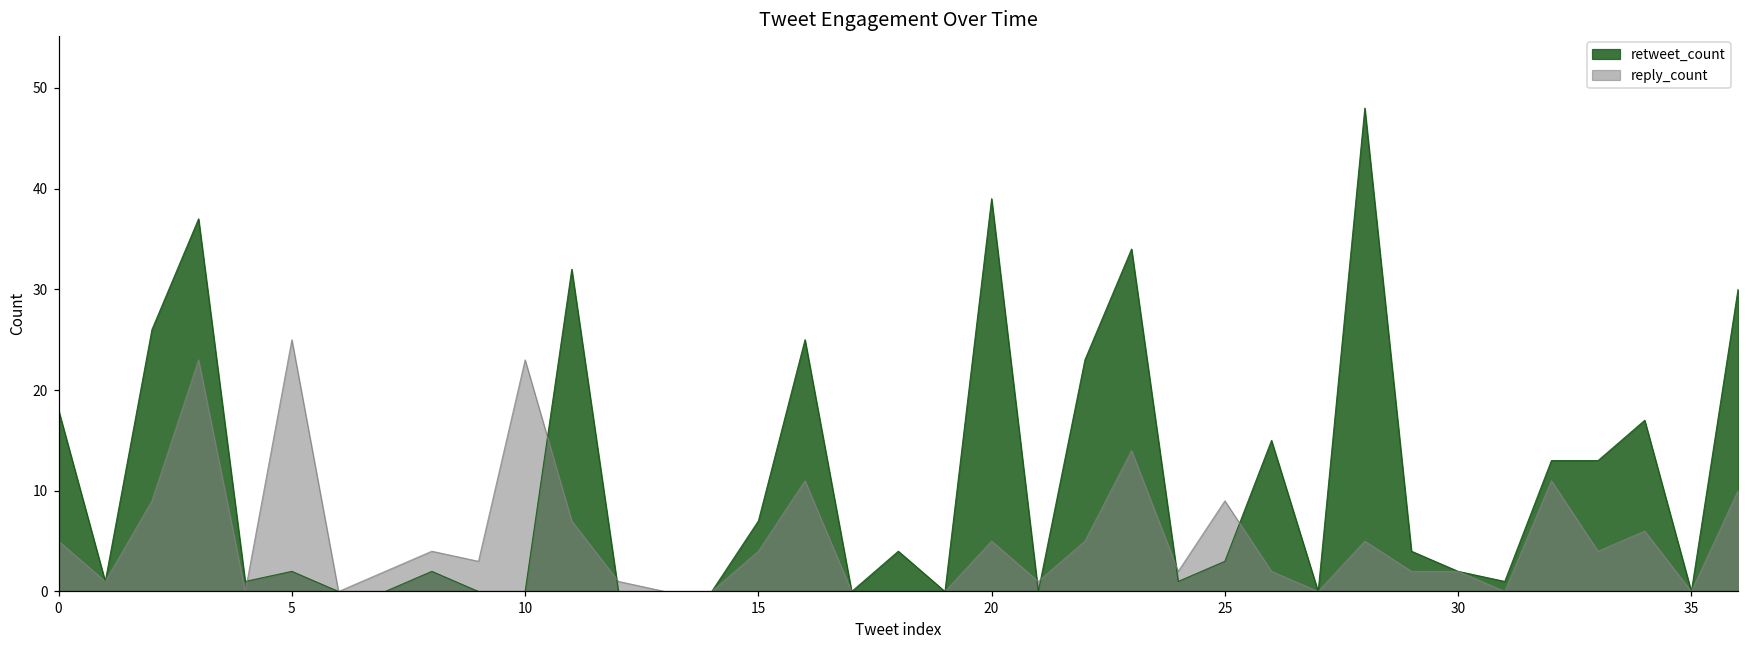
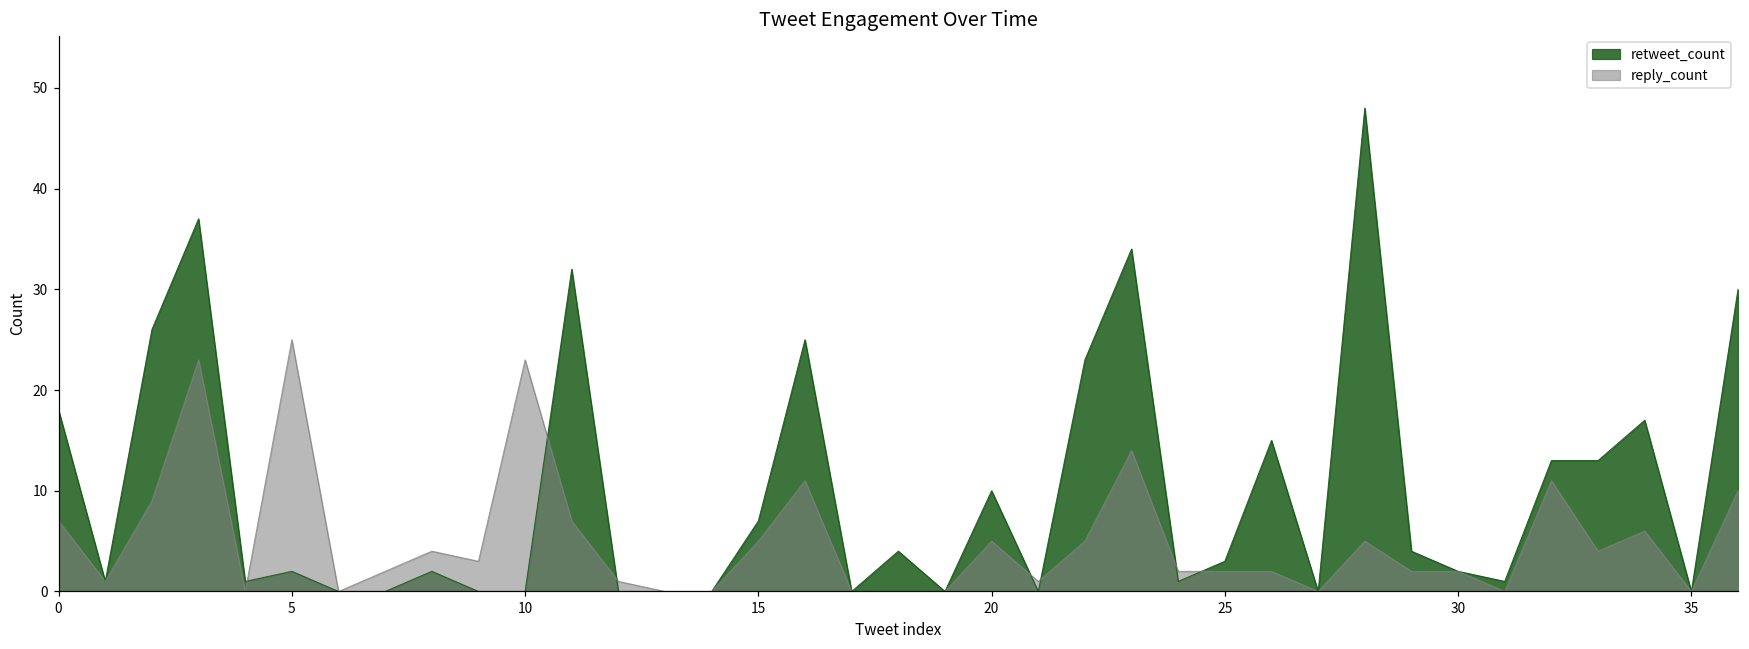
reply_count, 0: 5 -> 7
reply_count, 15: 4 -> 5
retweet_count, 20: 39 -> 10
reply_count, 25: 9 -> 2
